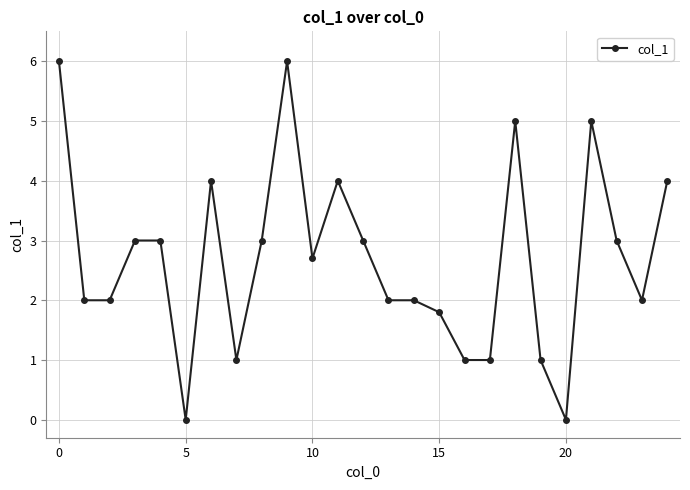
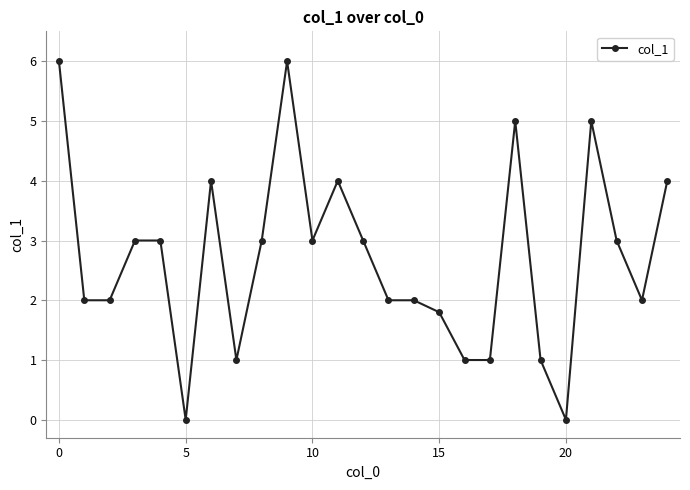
10: 2.7 -> 3.0
